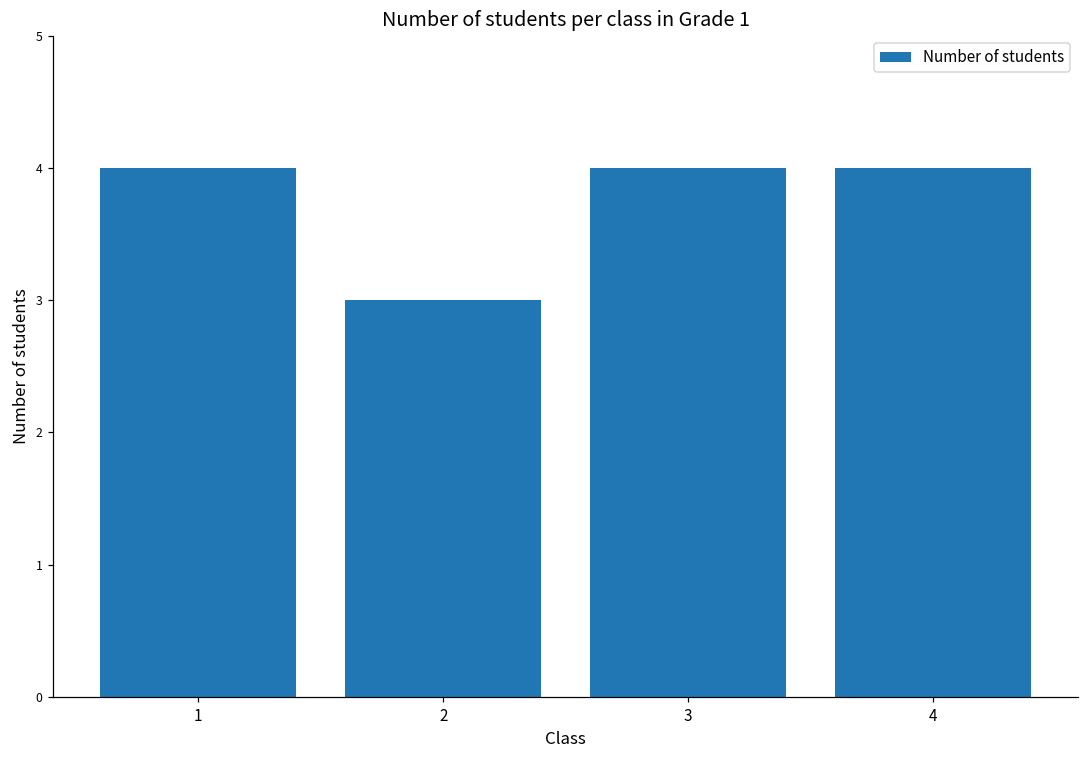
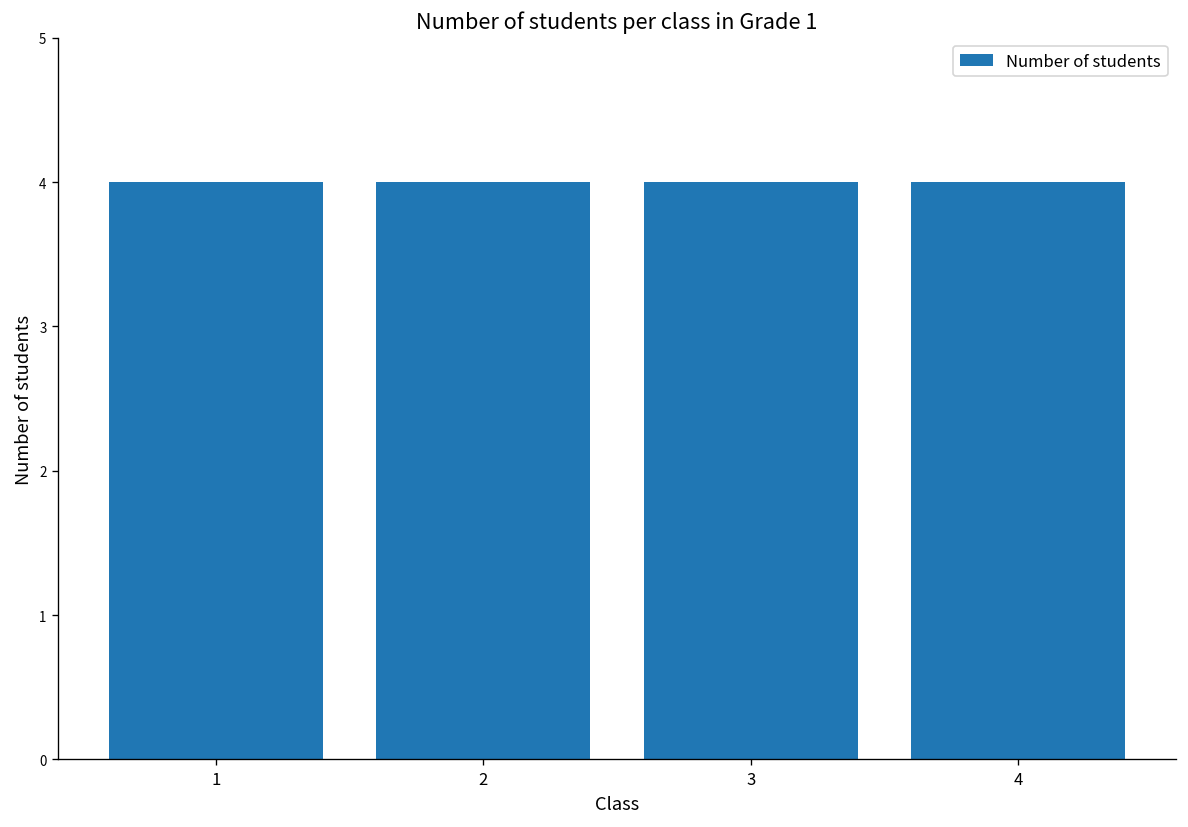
2: 3 -> 4
